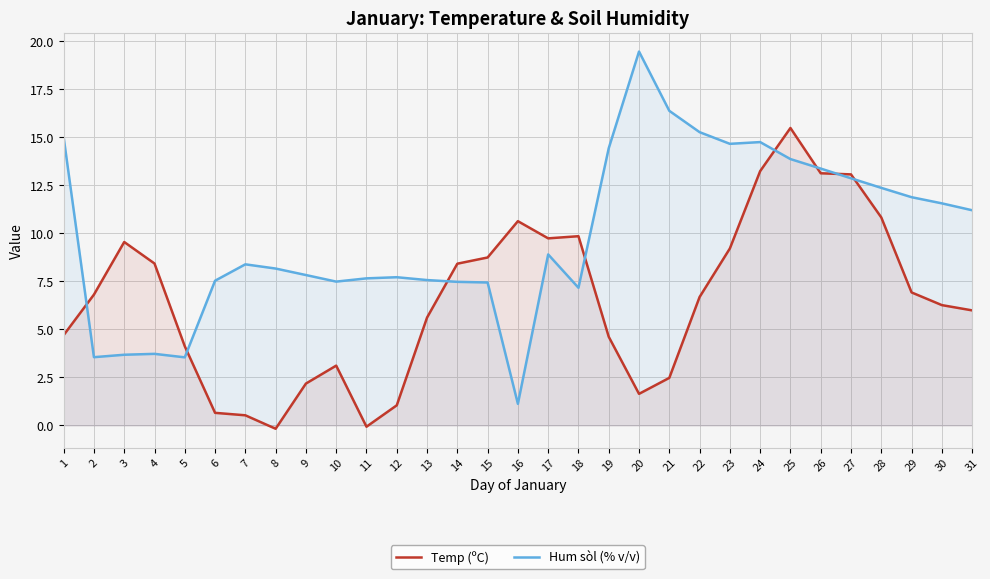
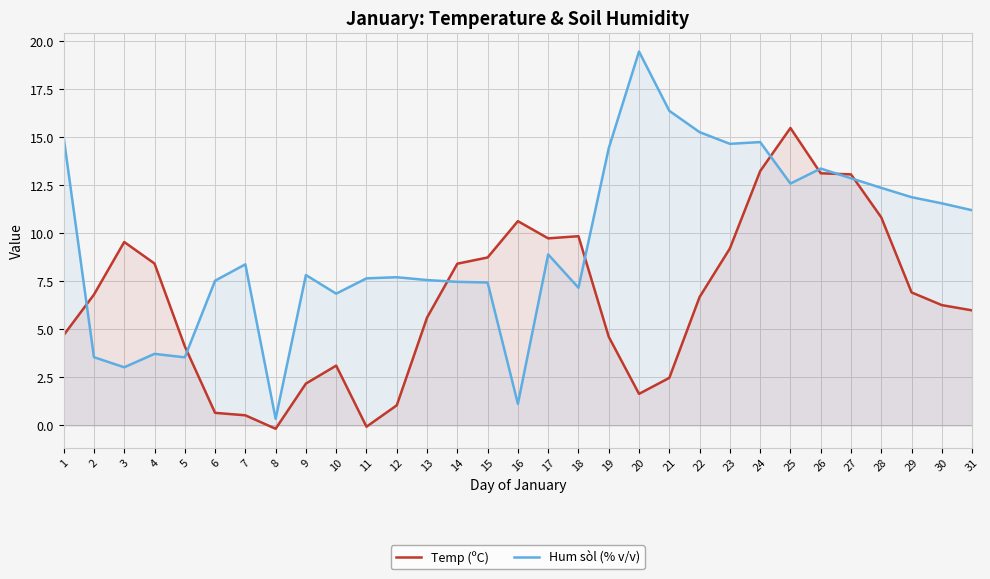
Hum sòl (% v/v), 3: 3.7 -> 3.0
Hum sòl (% v/v), 8: 8.2 -> 0.3
Hum sòl (% v/v), 10: 7.5 -> 6.9
Hum sòl (% v/v), 25: 13.9 -> 12.6
